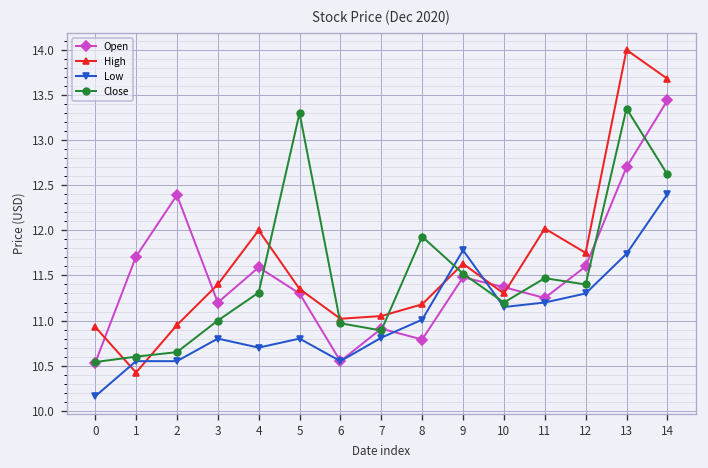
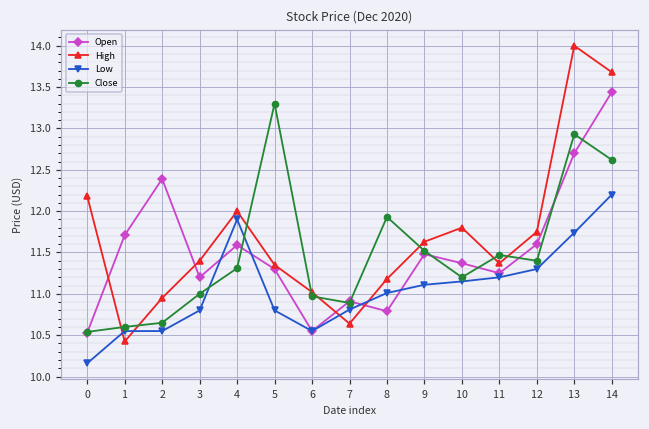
High, 0: 10.9 -> 12.2
Low, 4: 10.7 -> 11.9
High, 7: 11.1 -> 10.6
Low, 9: 11.8 -> 11.1
High, 10: 11.3 -> 11.8
High, 11: 12.0 -> 11.4
Close, 13: 13.4 -> 12.9
Low, 14: 12.4 -> 12.2
